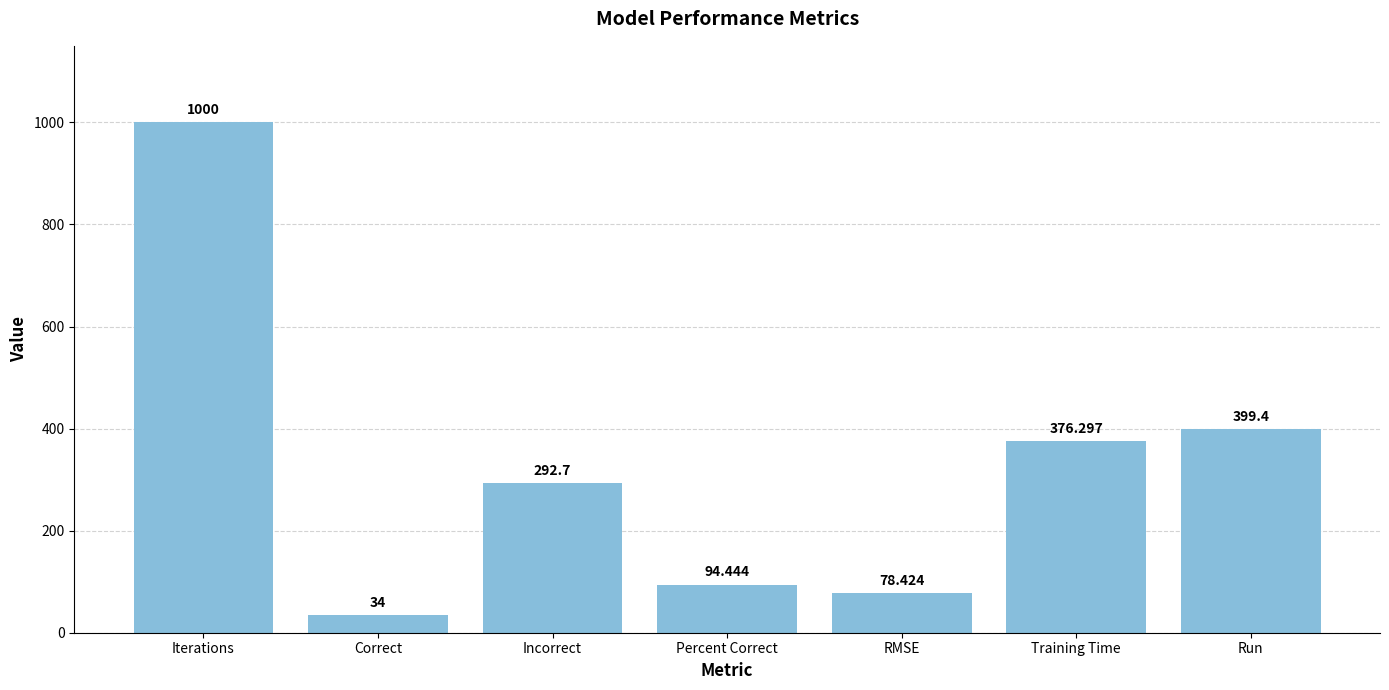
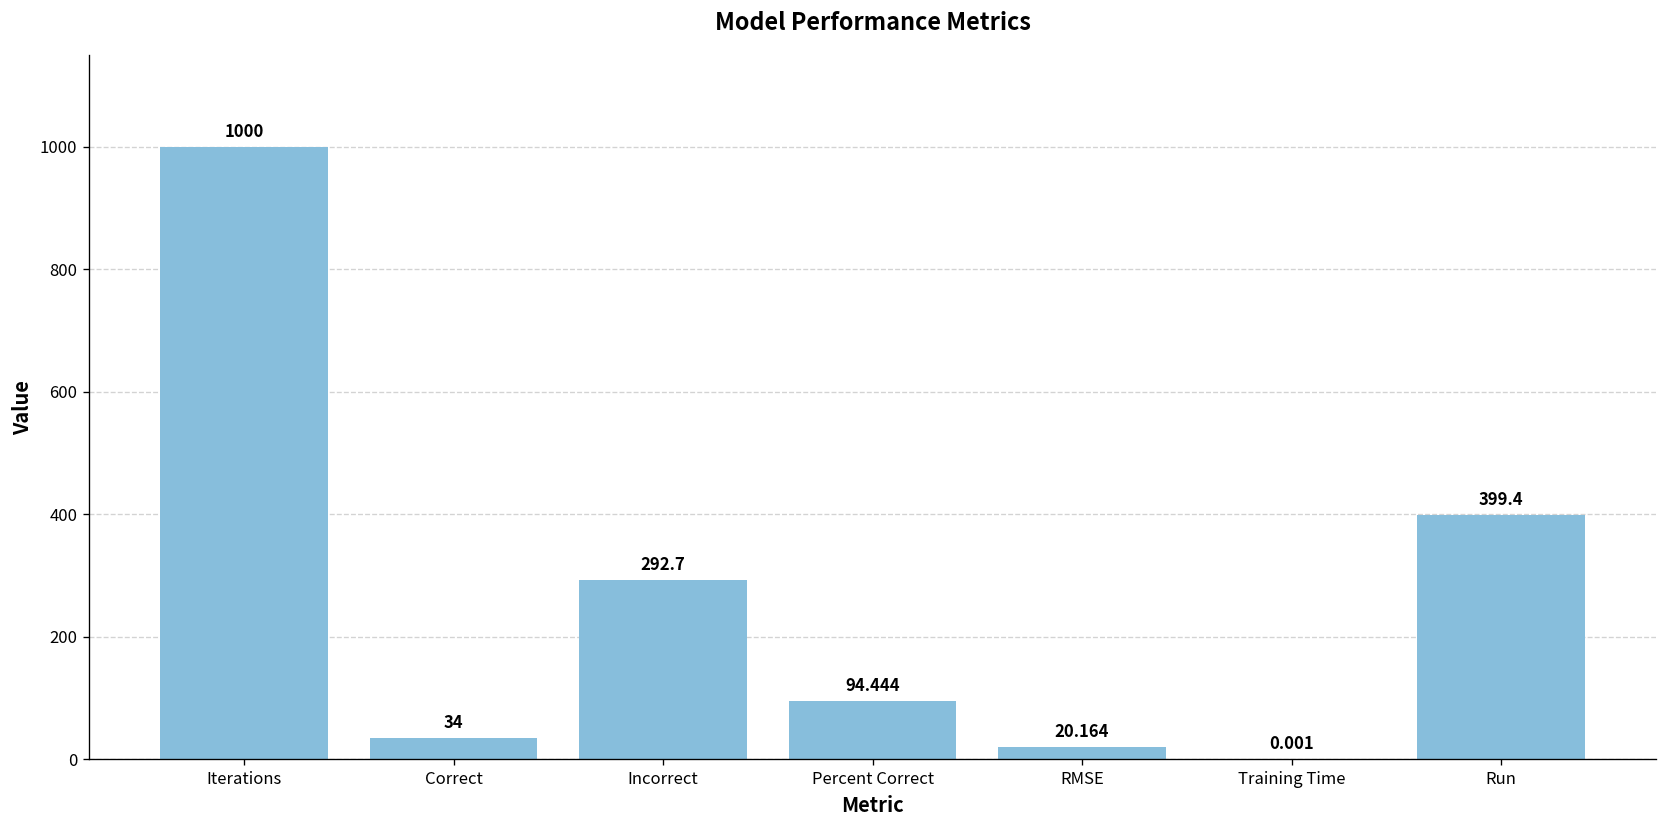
RMSE: 78.424 -> 20.164
Training Time: 376.297 -> 0.001
